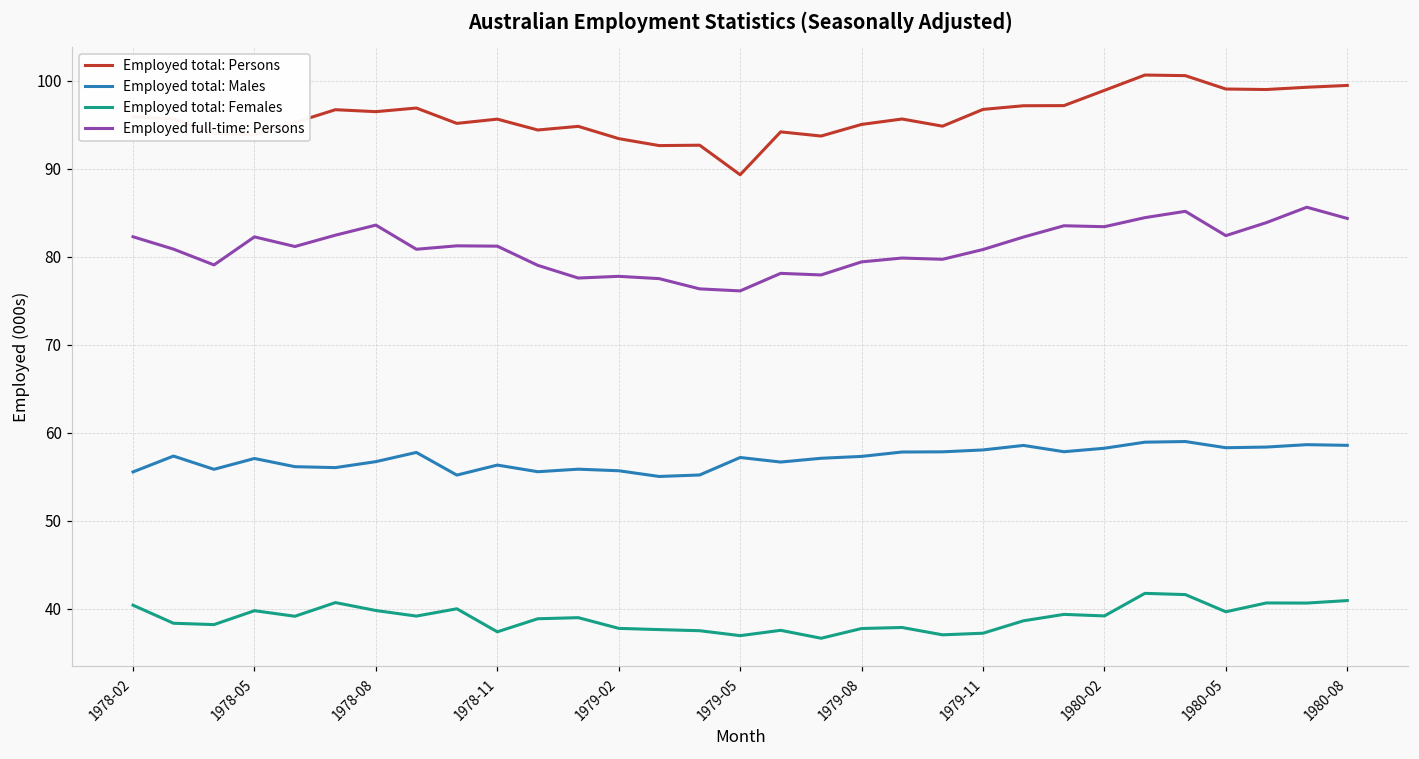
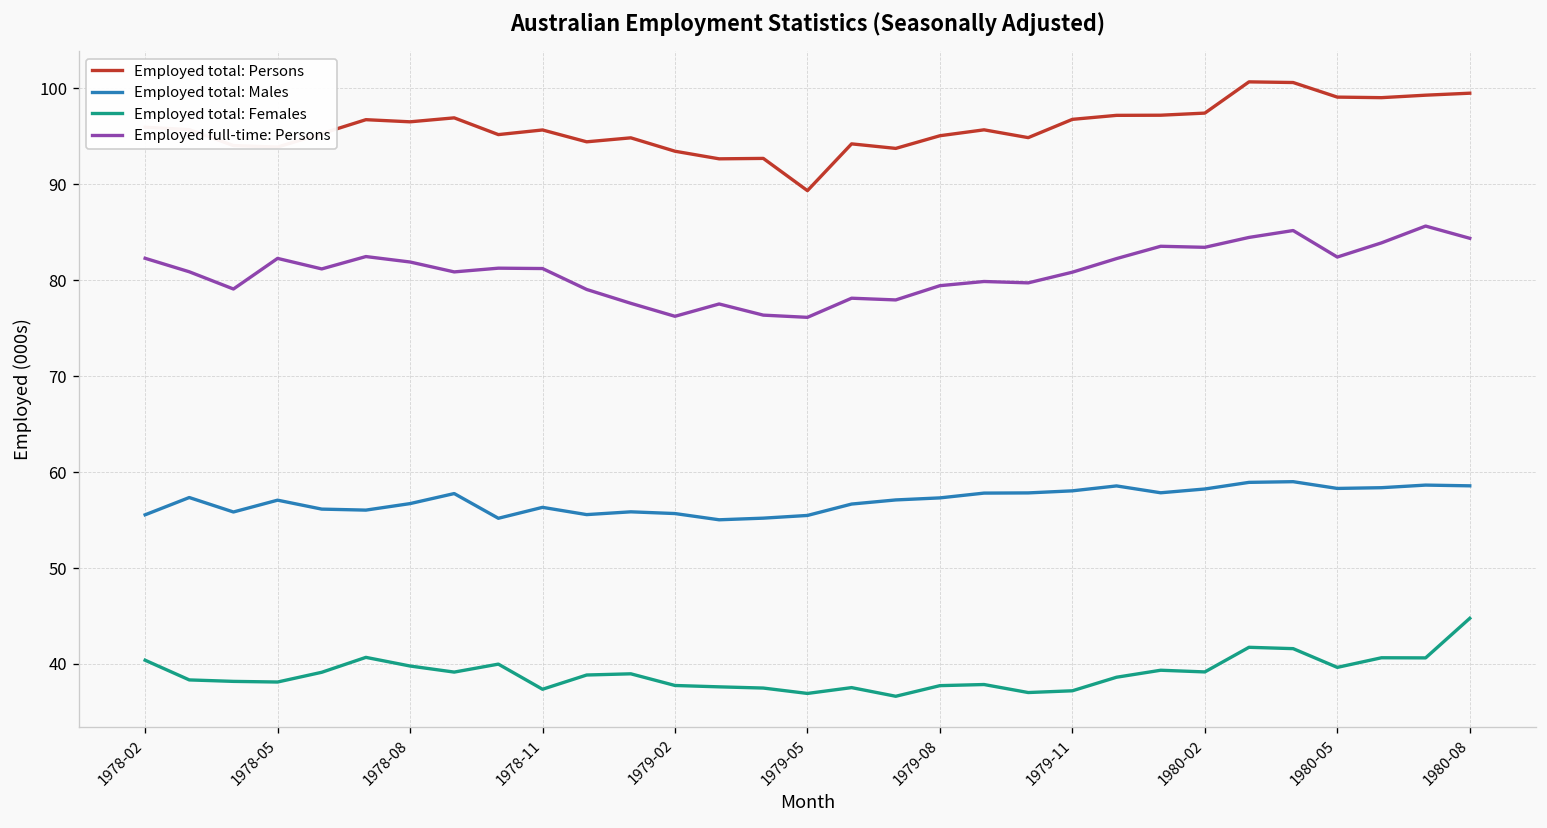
Employed total: Females, 1978-05: 40 -> 38
Employed full-time: Persons, 1978-08: 84 -> 82
Employed full-time: Persons, 1979-02: 78 -> 76
Employed total: Males, 1979-05: 57 -> 55
Employed total: Persons, 1980-02: 99 -> 97
Employed total: Females, 1980-08: 41 -> 45
